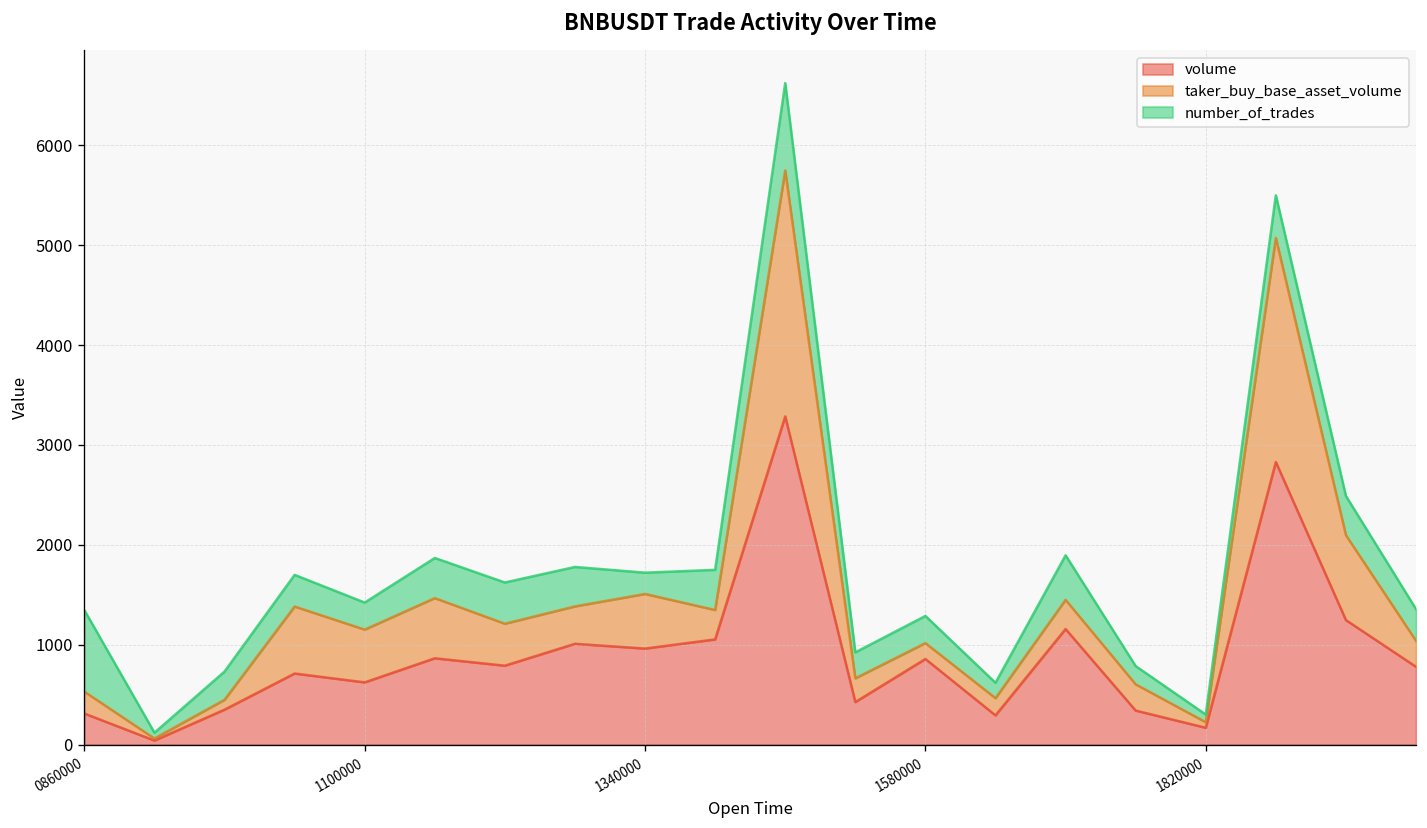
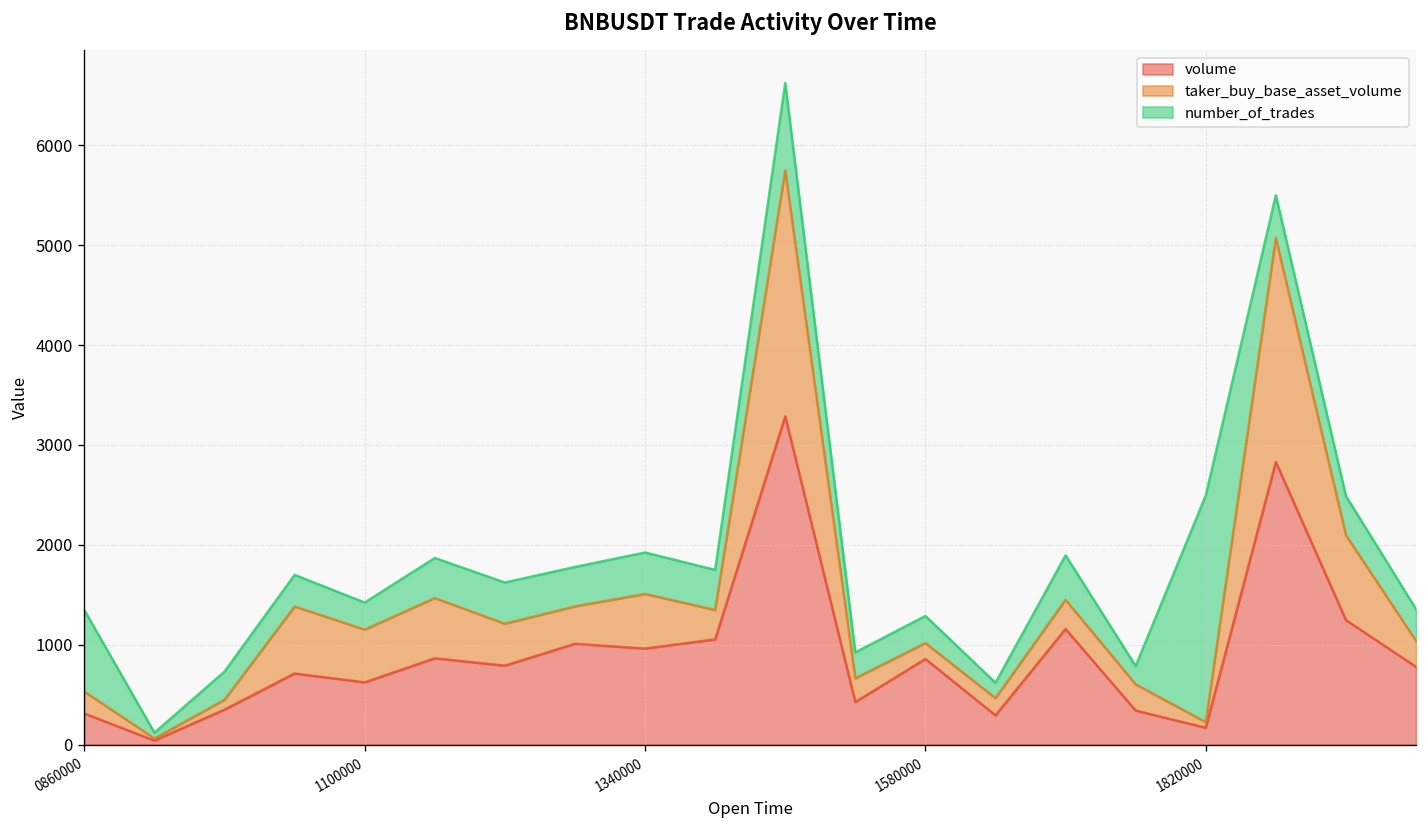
number_of_trades, 1340000: 200 -> 400
number_of_trades, 1820000: 100 -> 2300
